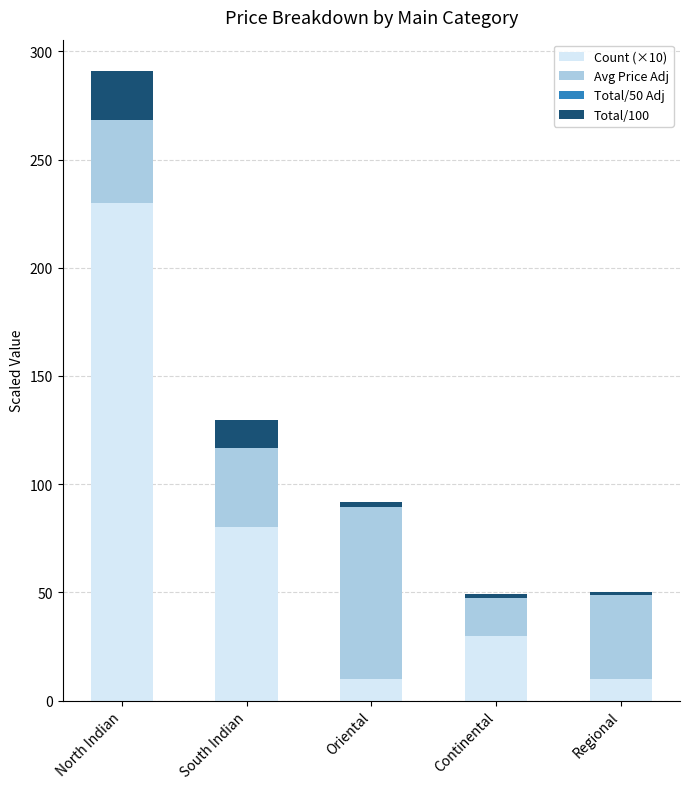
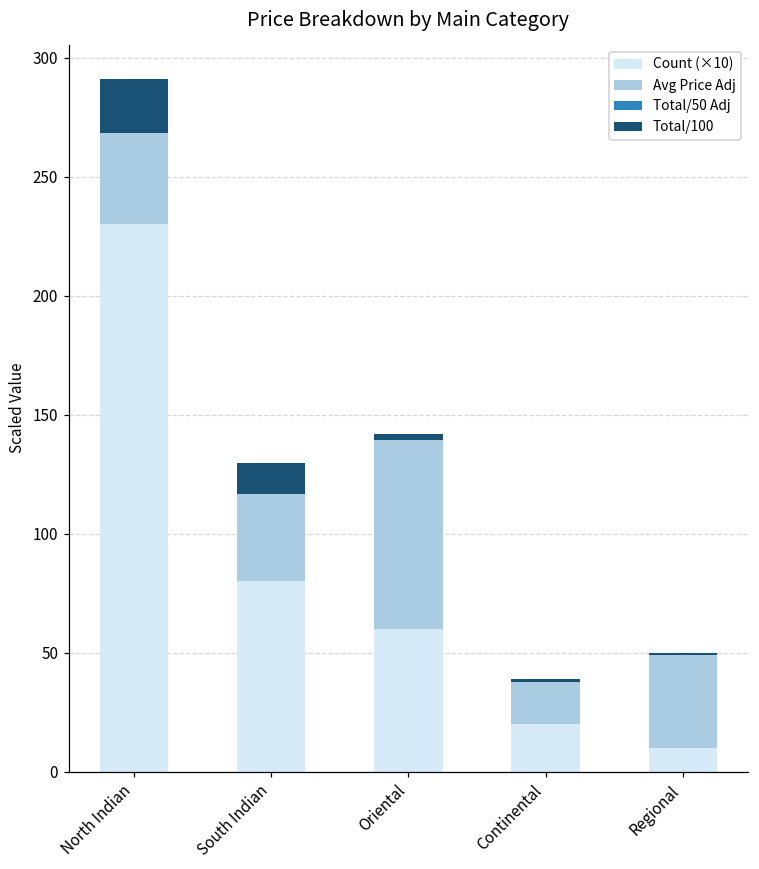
Count (×10), Oriental: 10 -> 60
Count (×10), Continental: 30 -> 20
